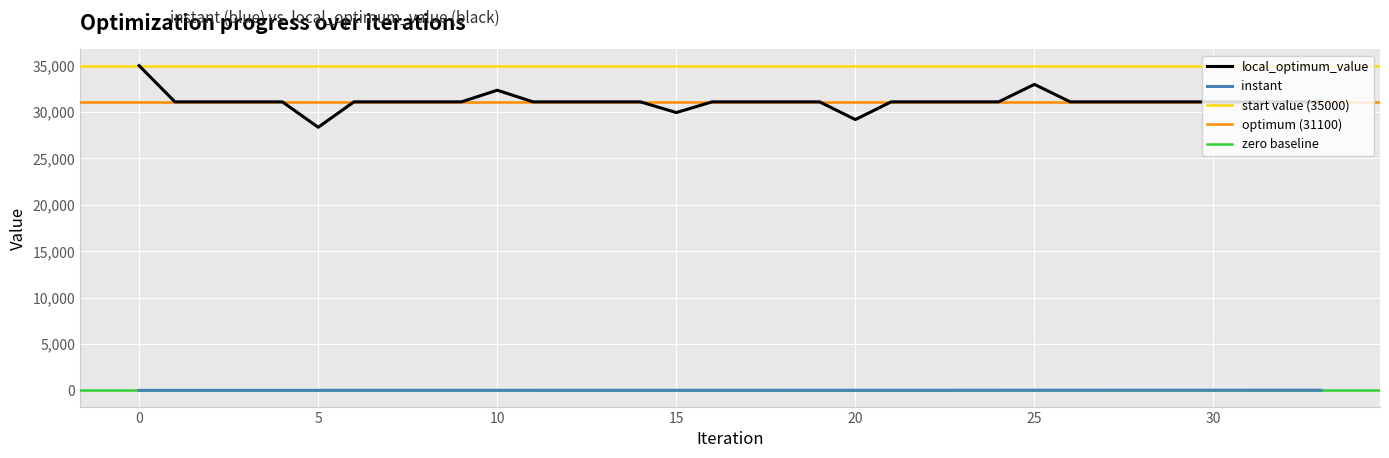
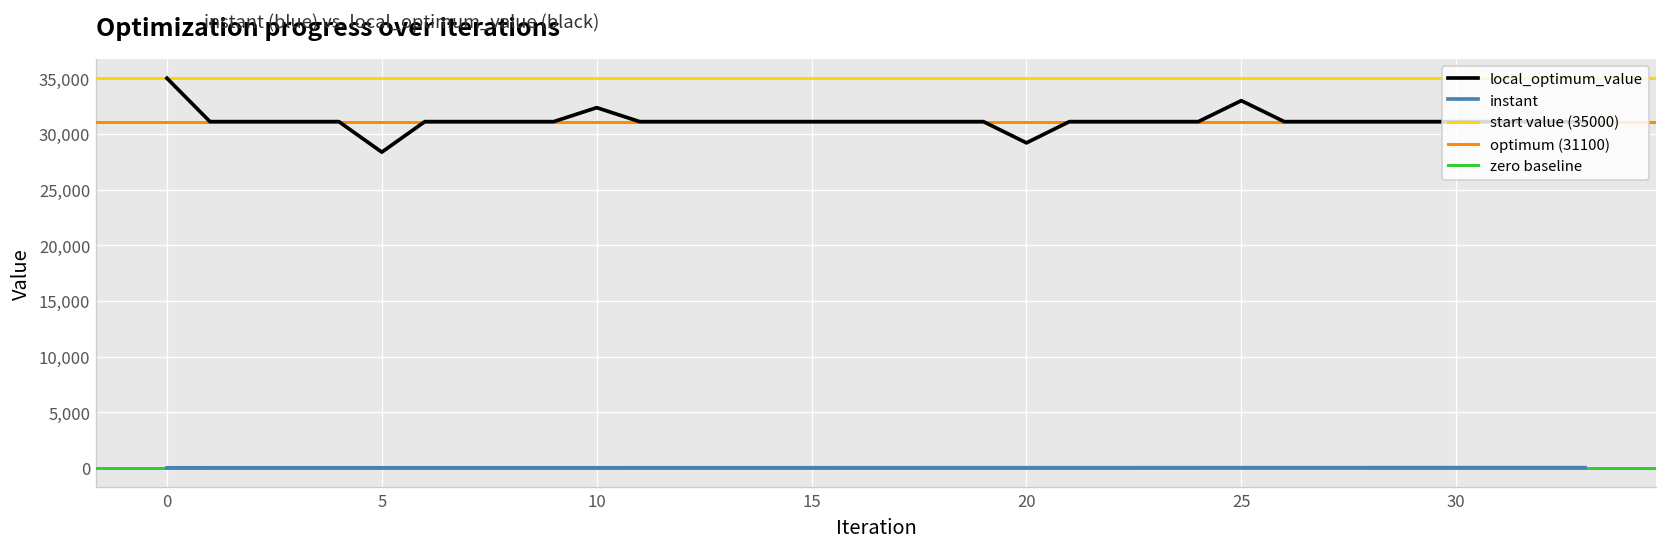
local_optimum_value, 15: 30,000 -> 31,000
